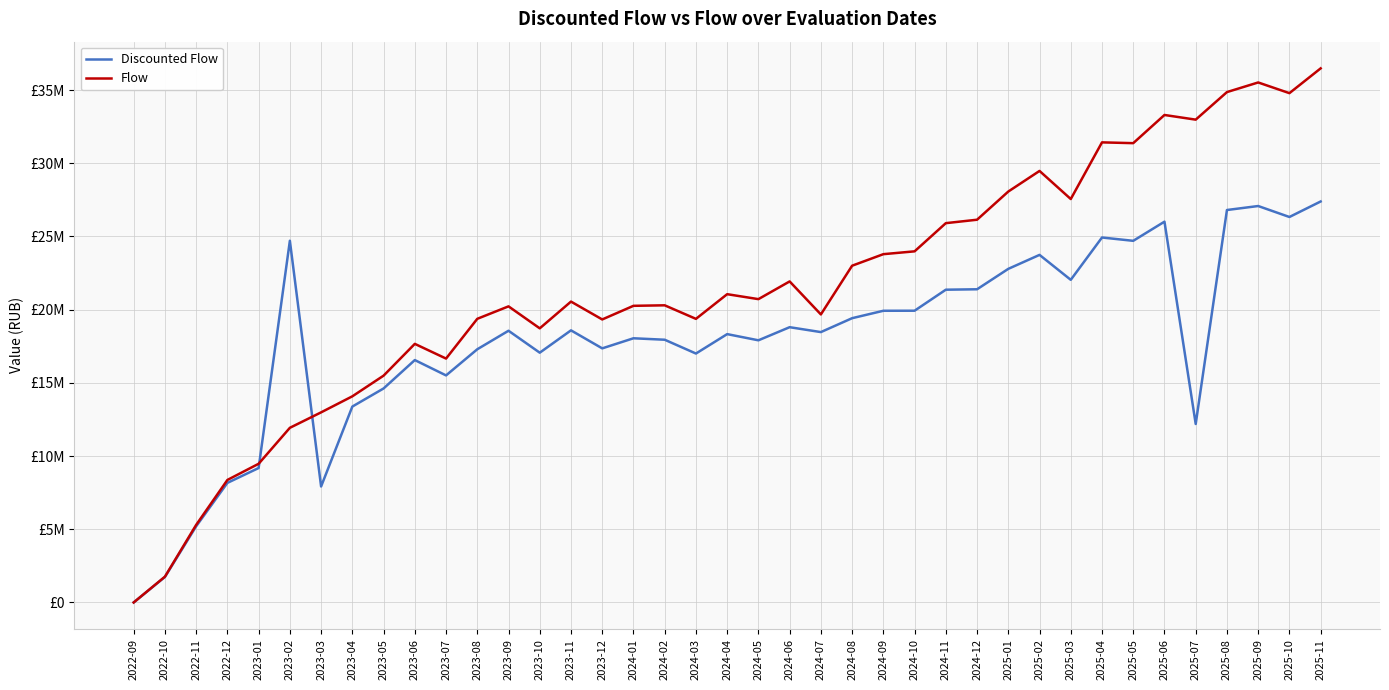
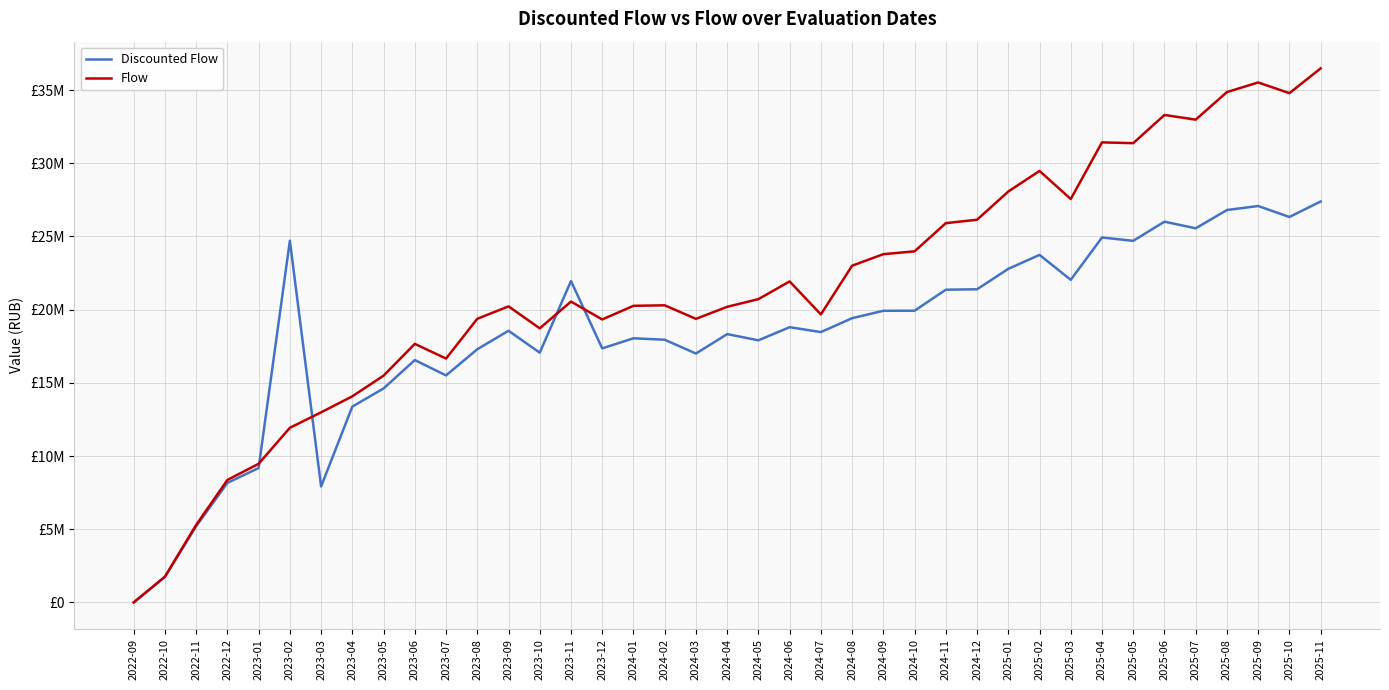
Discounted Flow, 2023-11: £18600000 -> £22000000
Flow, 2024-04: £21100000 -> £20200000
Discounted Flow, 2025-07: £12200000 -> £25600000
